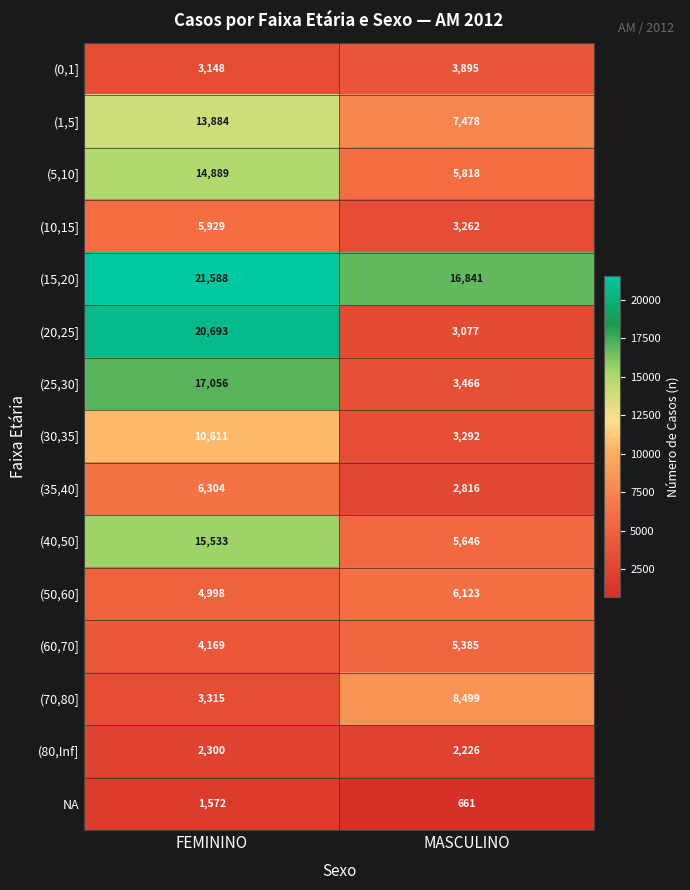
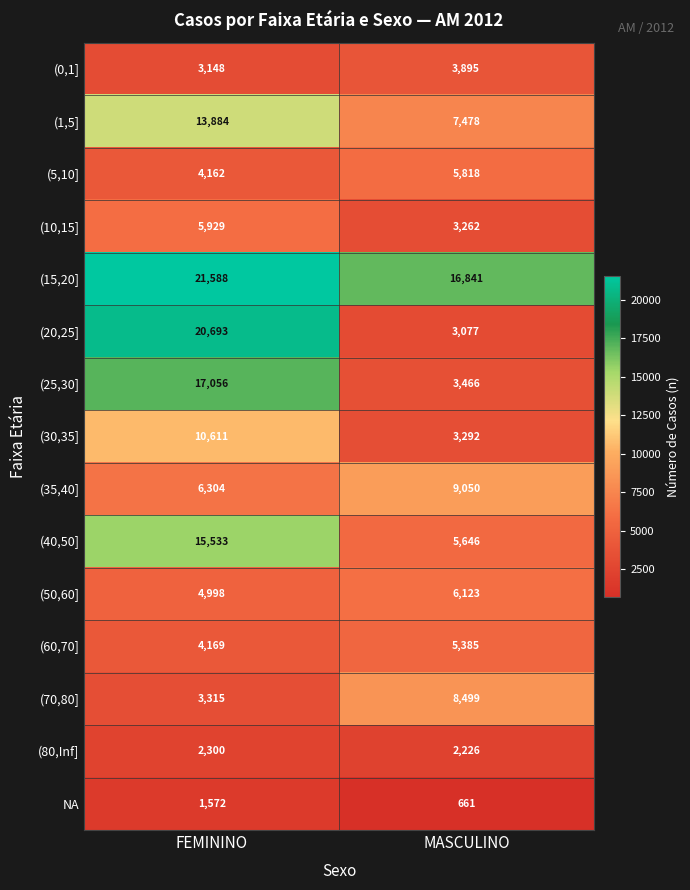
(5,10], FEMININO: 14,889 -> 4,162
(35,40], MASCULINO: 2,816 -> 9,050
